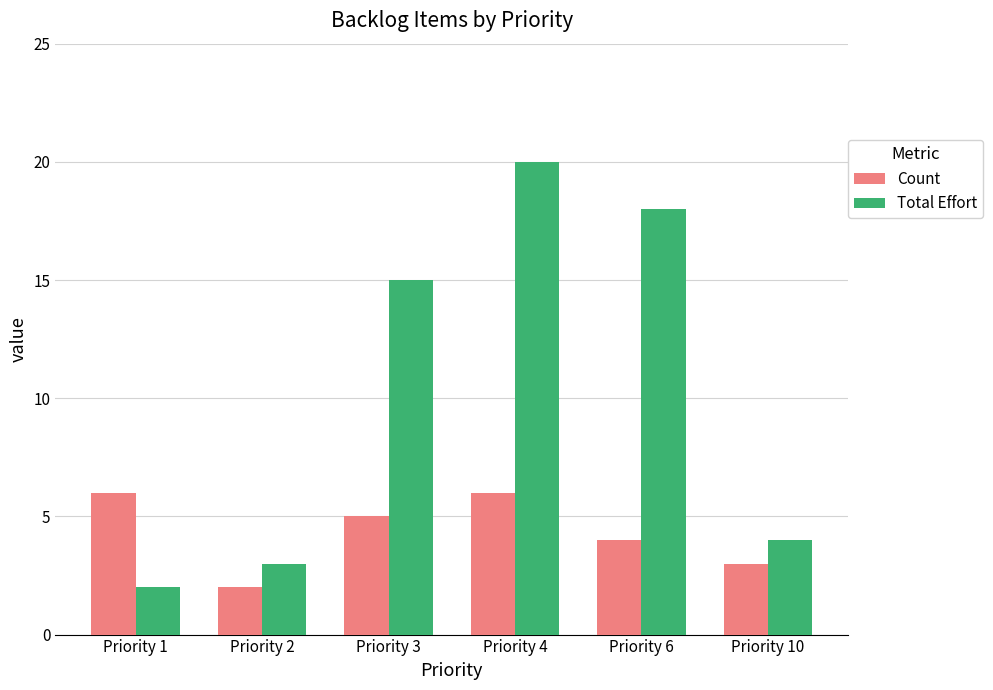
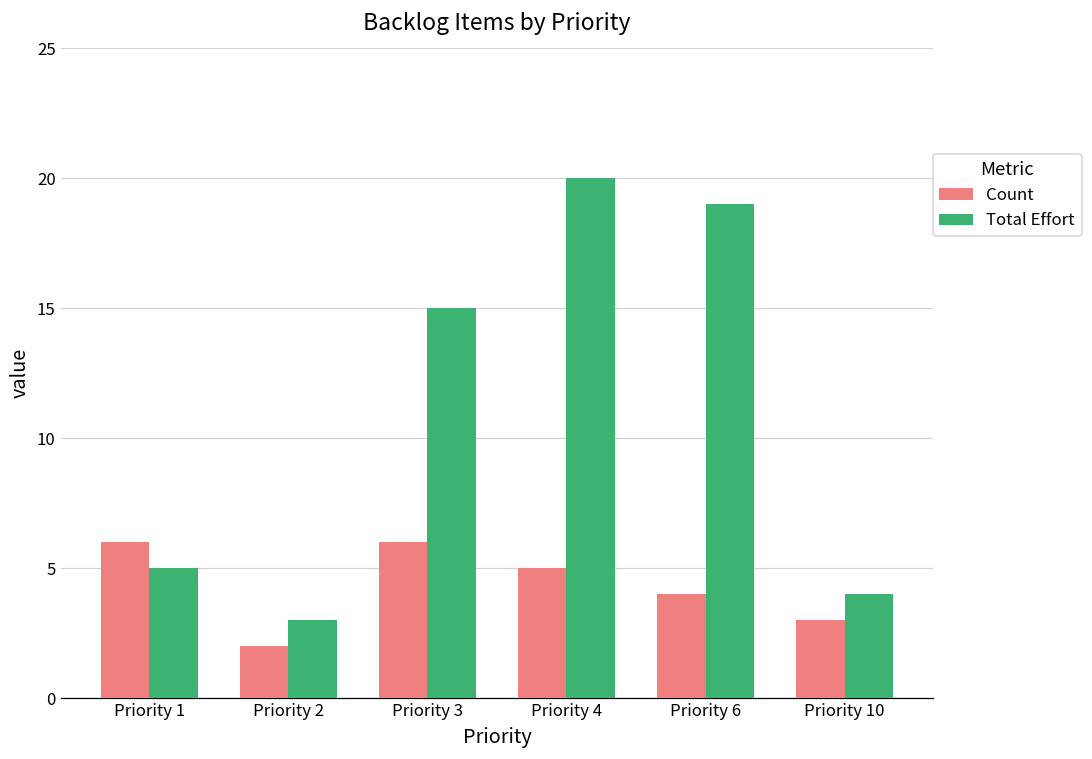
Total Effort, Priority 1: 2 -> 5
Count, Priority 3: 5 -> 6
Count, Priority 4: 6 -> 5
Total Effort, Priority 6: 18 -> 19
